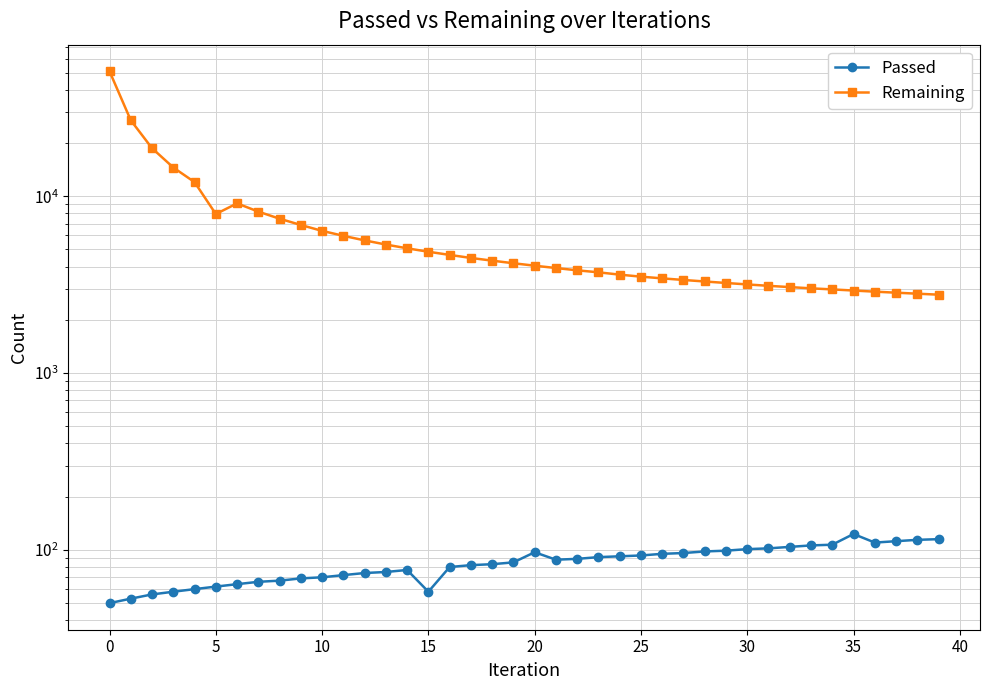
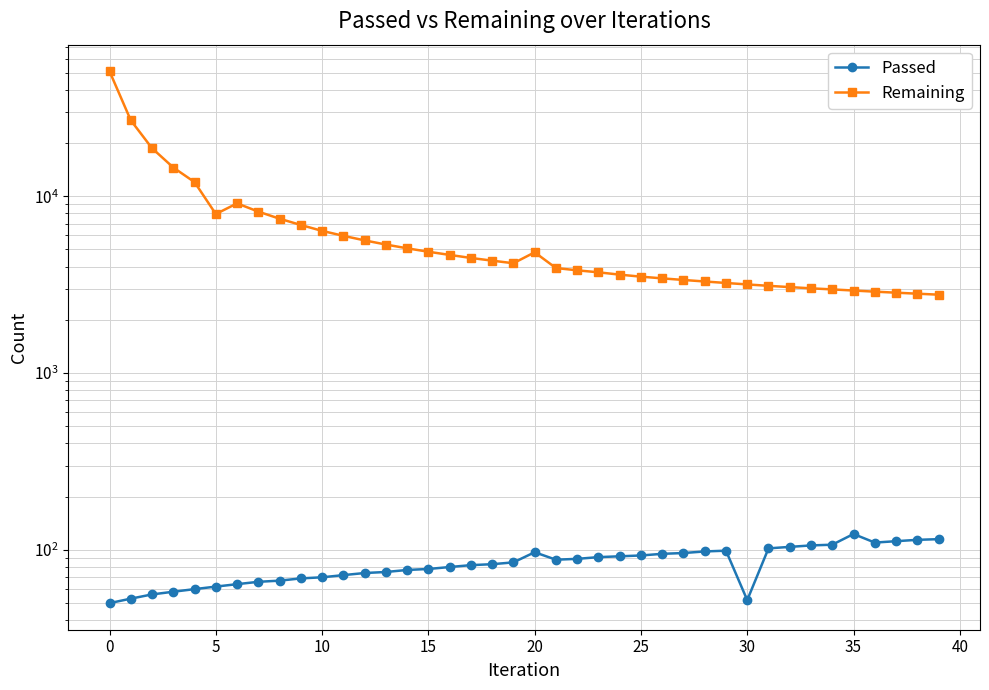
Passed, 15: 58 -> 80
Remaining, 20: 4000 -> 4800
Passed, 30: 100 -> 52
